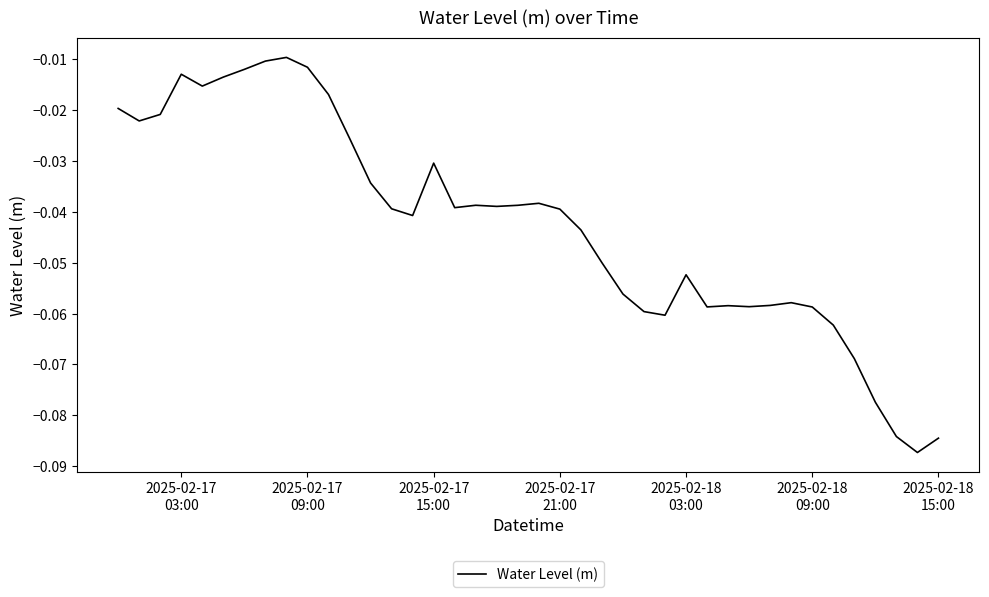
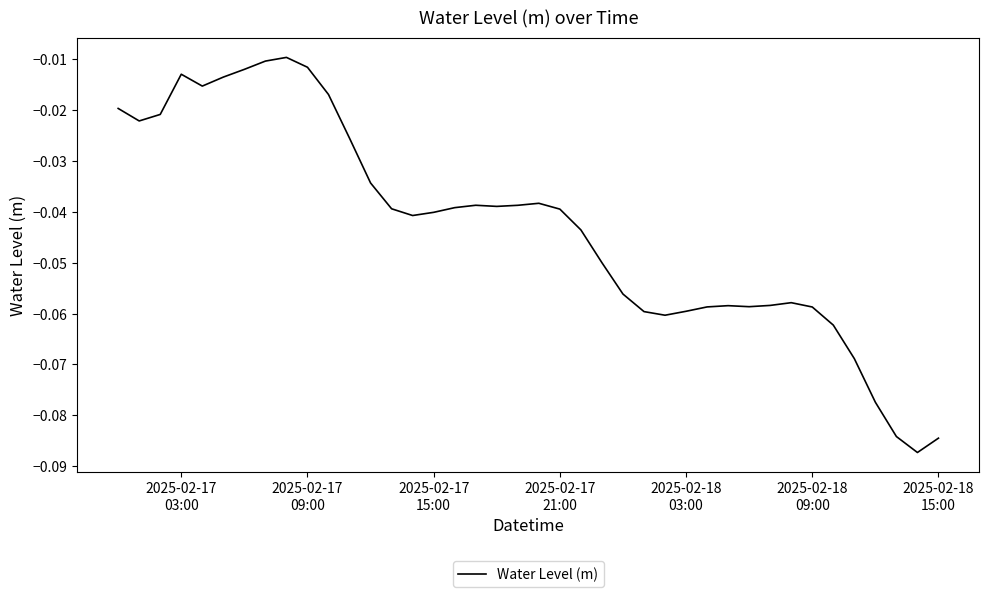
2025-02-17 15:00: -0.030 -> -0.040
2025-02-18 03:00: -0.052 -> -0.060
